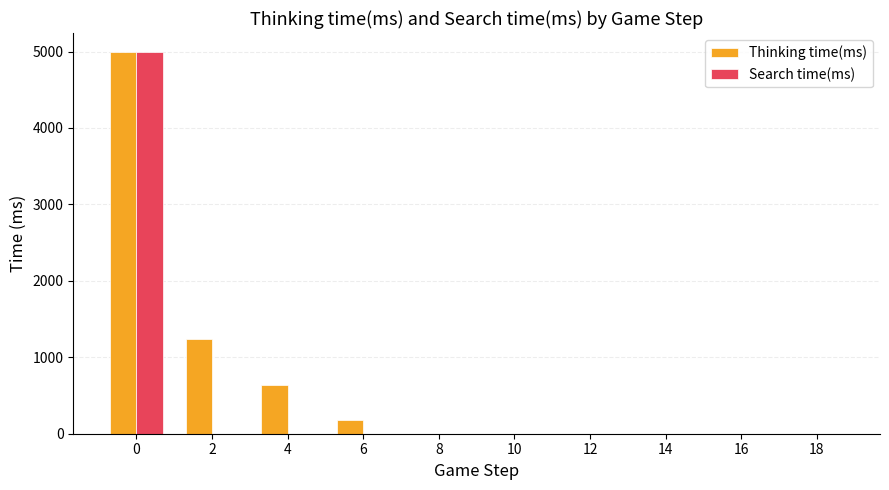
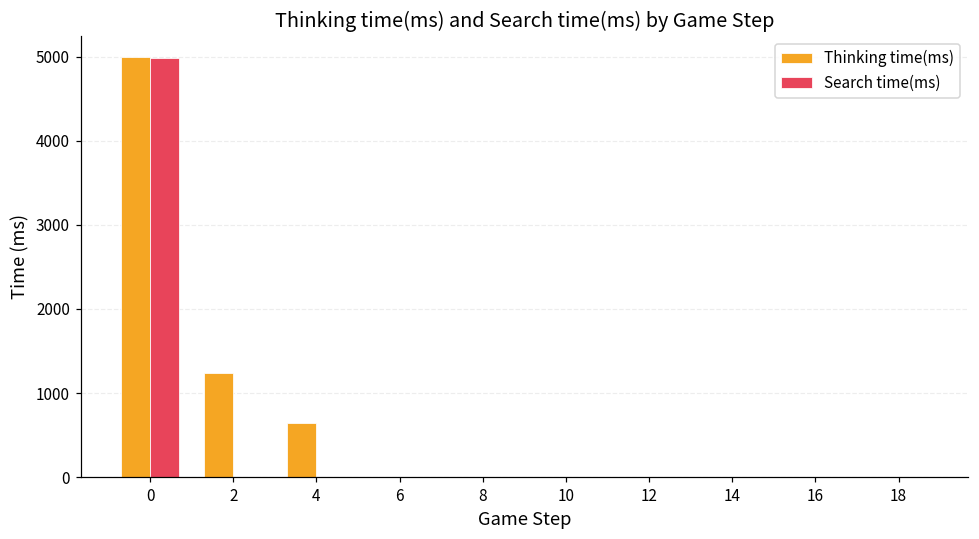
Thinking time(ms), 6: 200 -> 0
